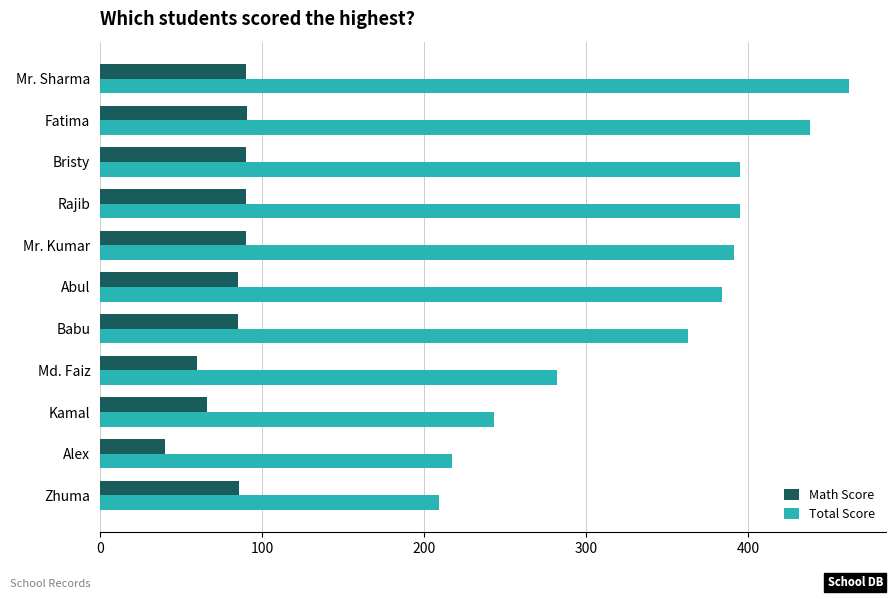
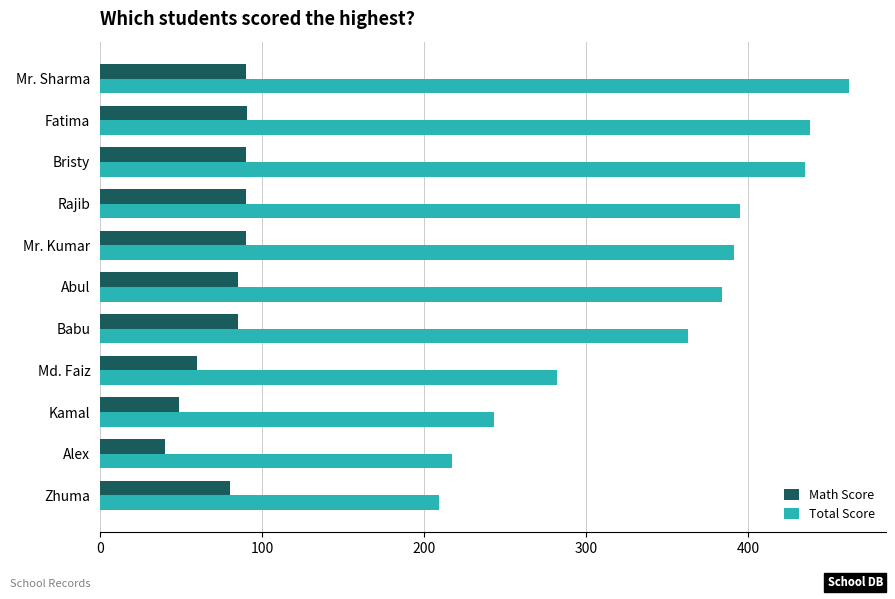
Total Score, Bristy: 395 -> 435
Math Score, Kamal: 66 -> 49
Math Score, Zhuma: 86 -> 80
